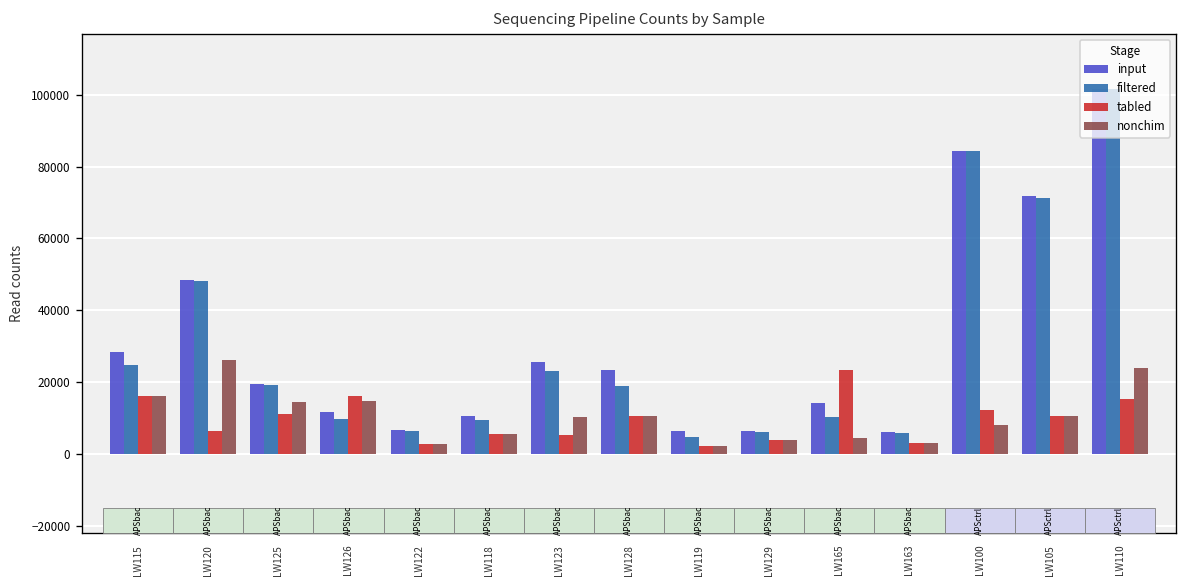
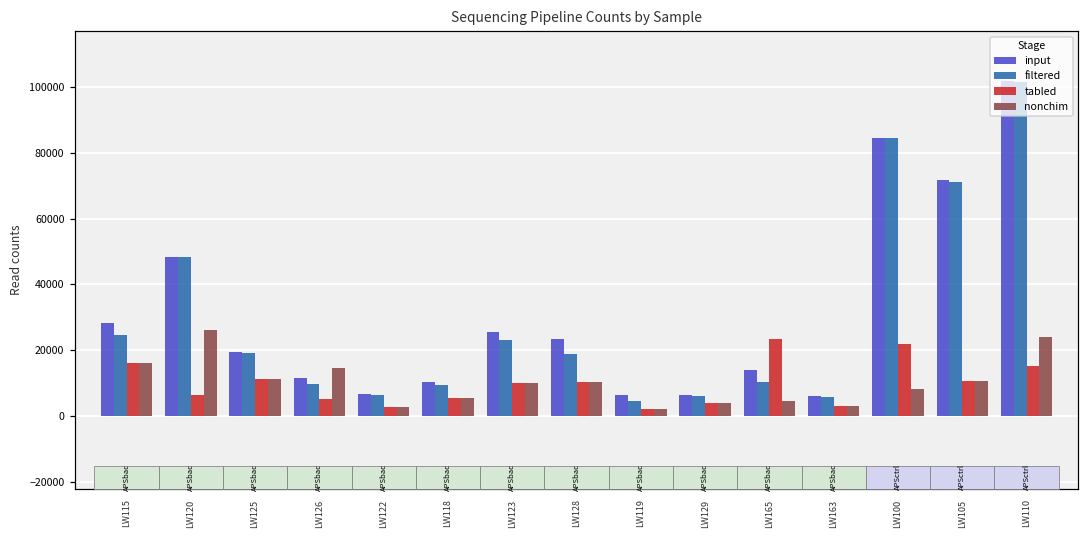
nonchim, LW125: 15000 -> 11000
tabled, LW126: 16000 -> 5000
tabled, LW123: 5000 -> 10000
tabled, LW100: 12000 -> 22000
